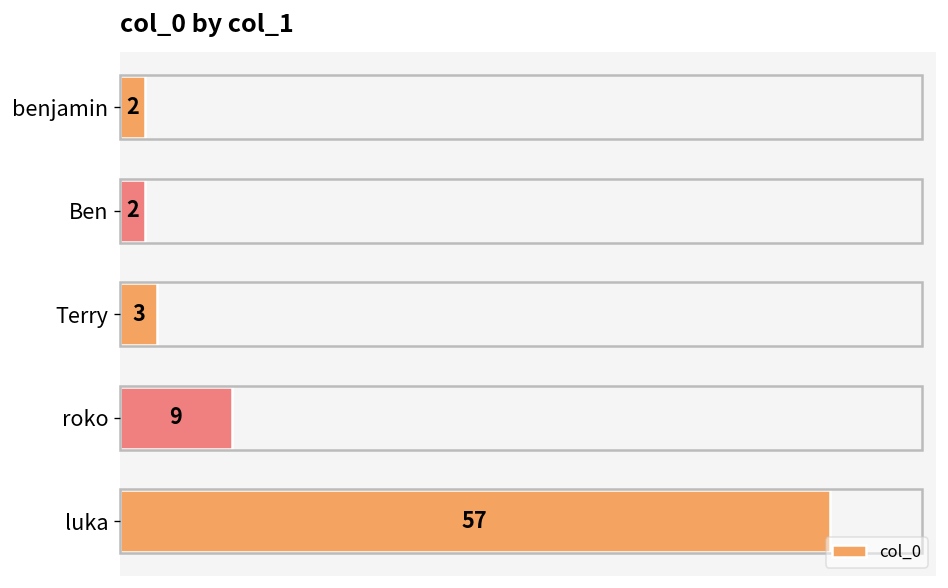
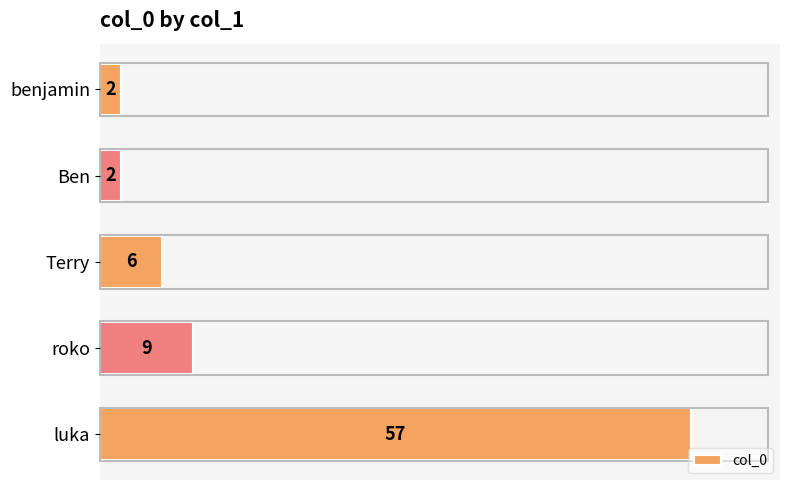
Terry: 3 -> 6
